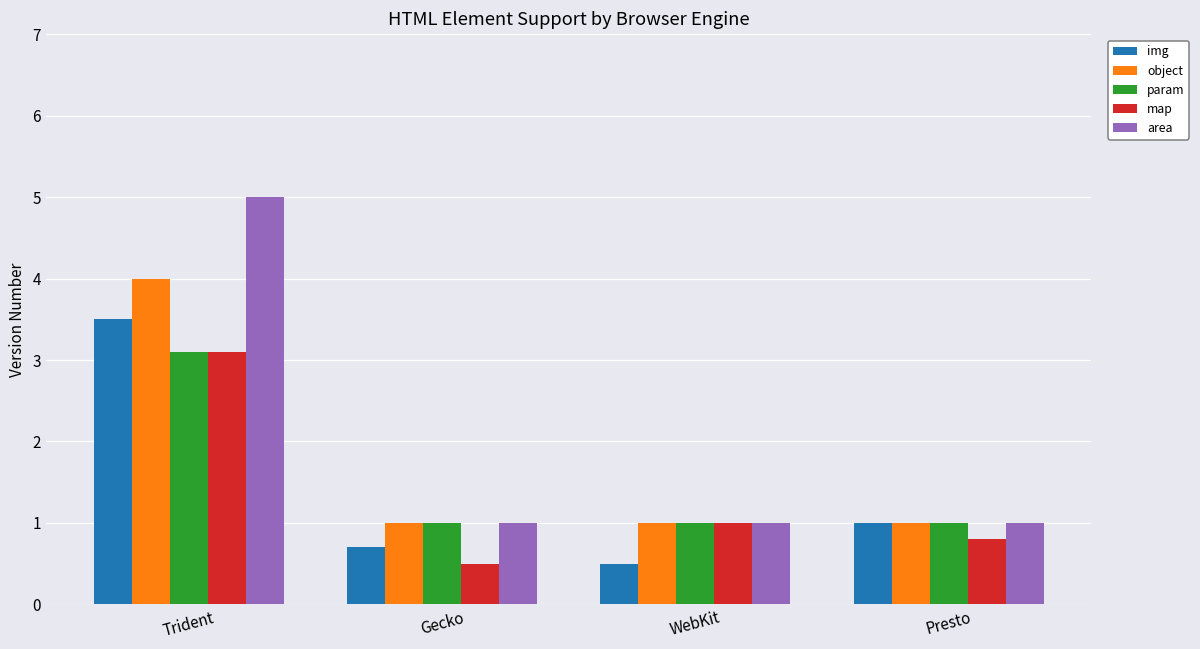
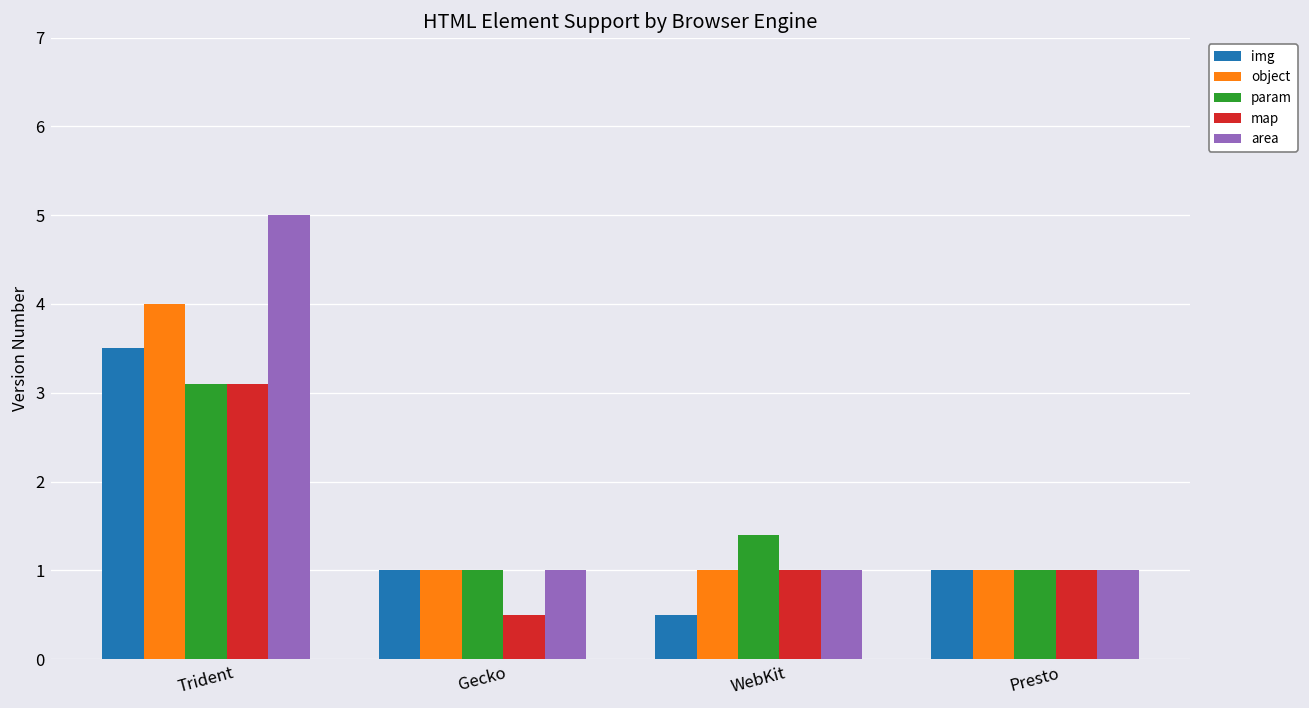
img, Gecko: 0.7 -> 1.0
param, WebKit: 1.0 -> 1.4
map, Presto: 0.8 -> 1.0
